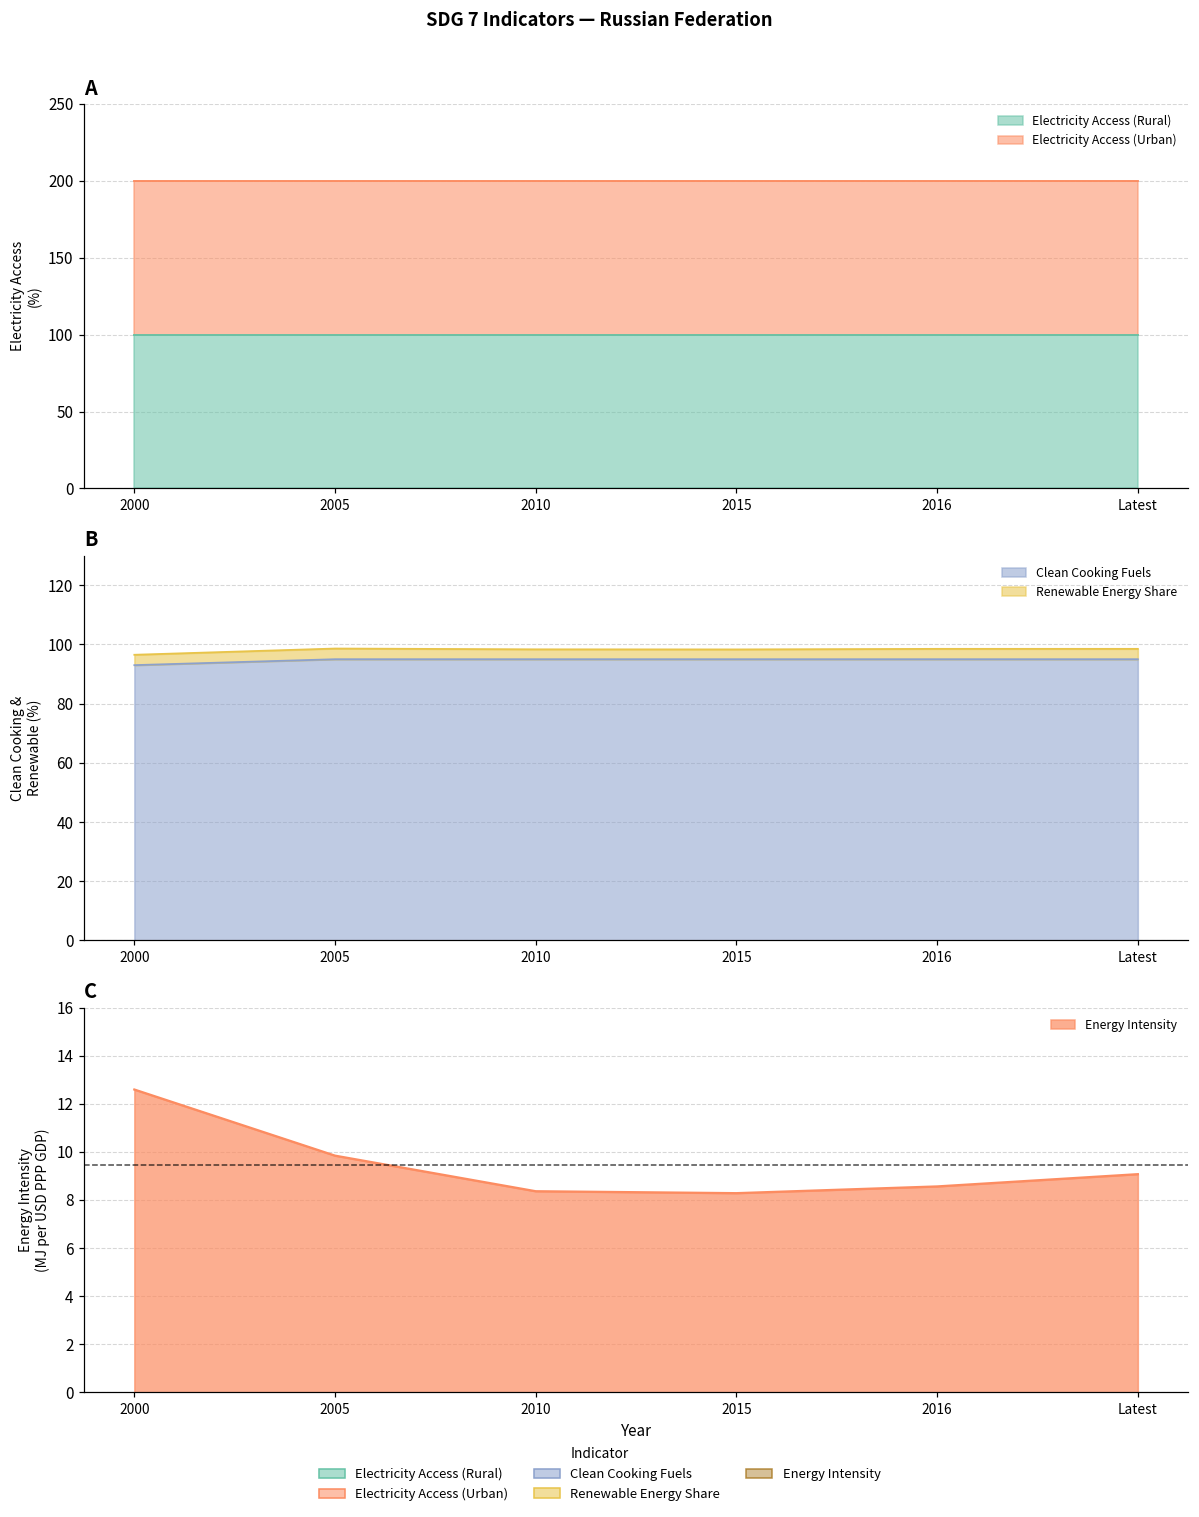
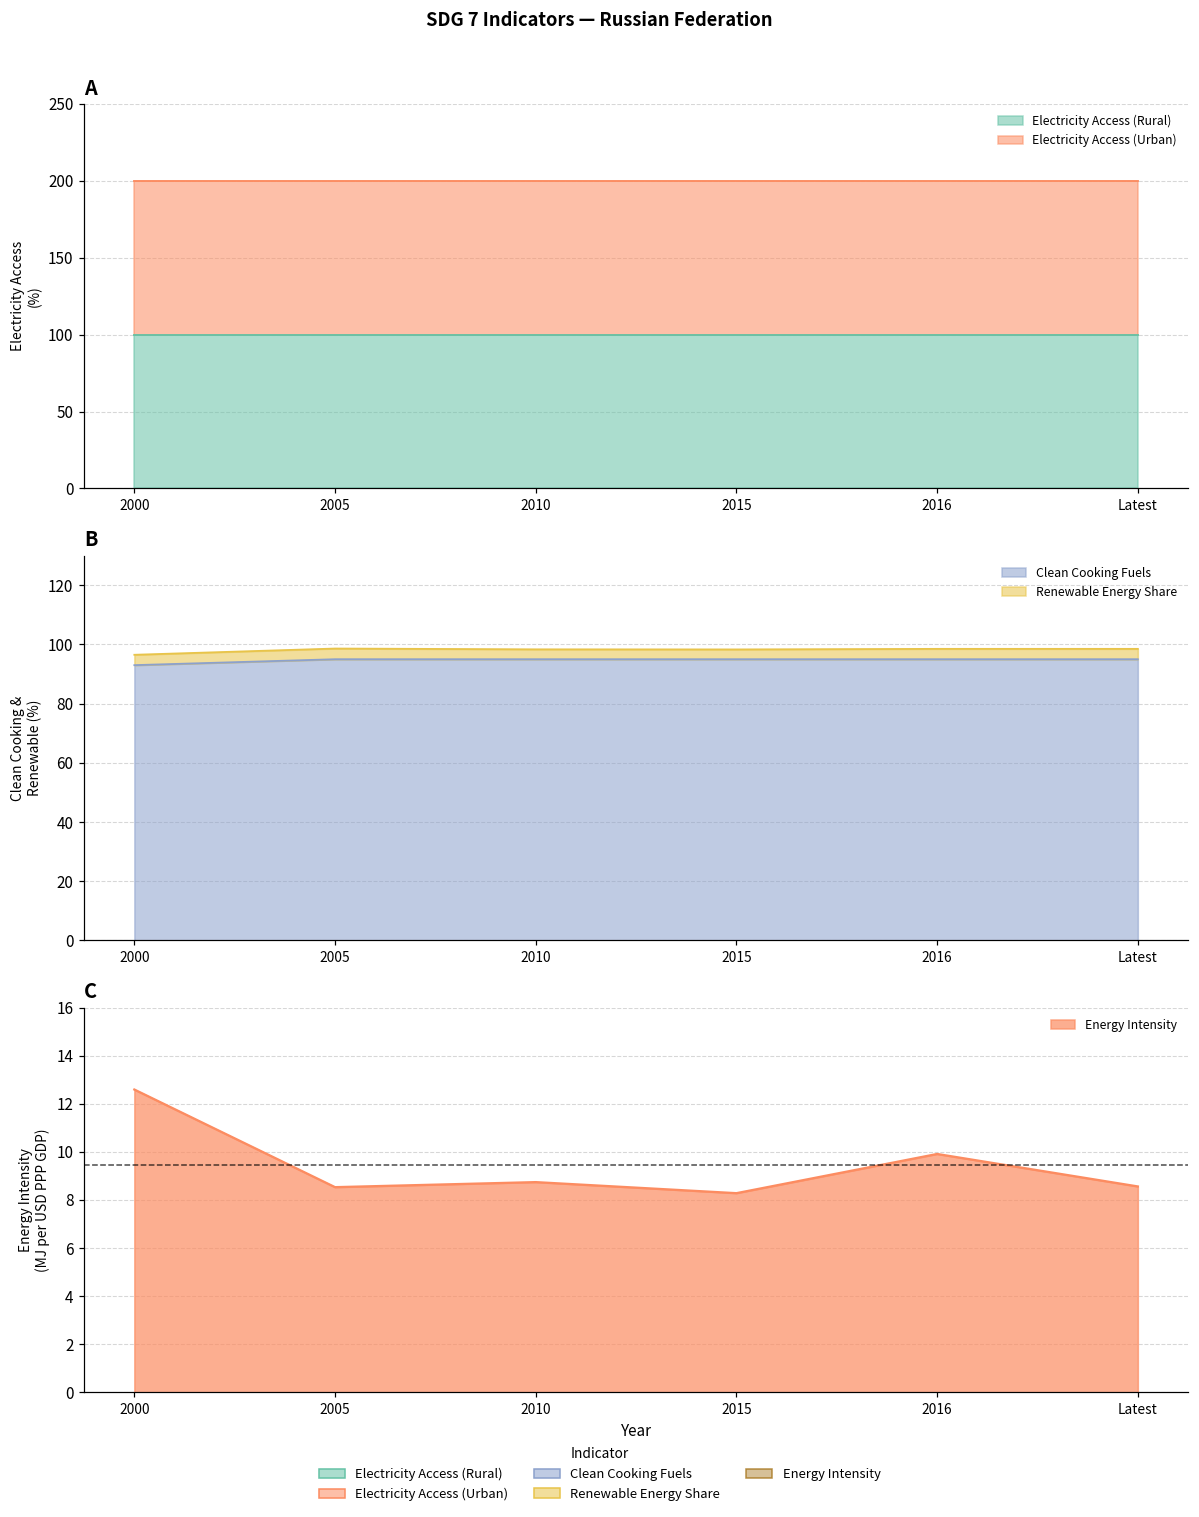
C, 2005: 9.8 -> 8.5
C, 2010: 8.4 -> 8.7
C, 2016: 8.6 -> 9.9
C, Latest: 9.1 -> 8.6
